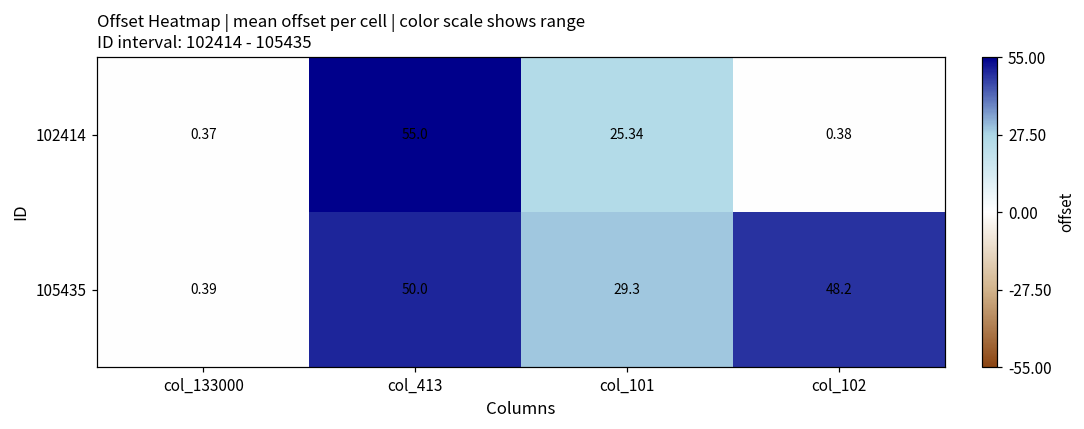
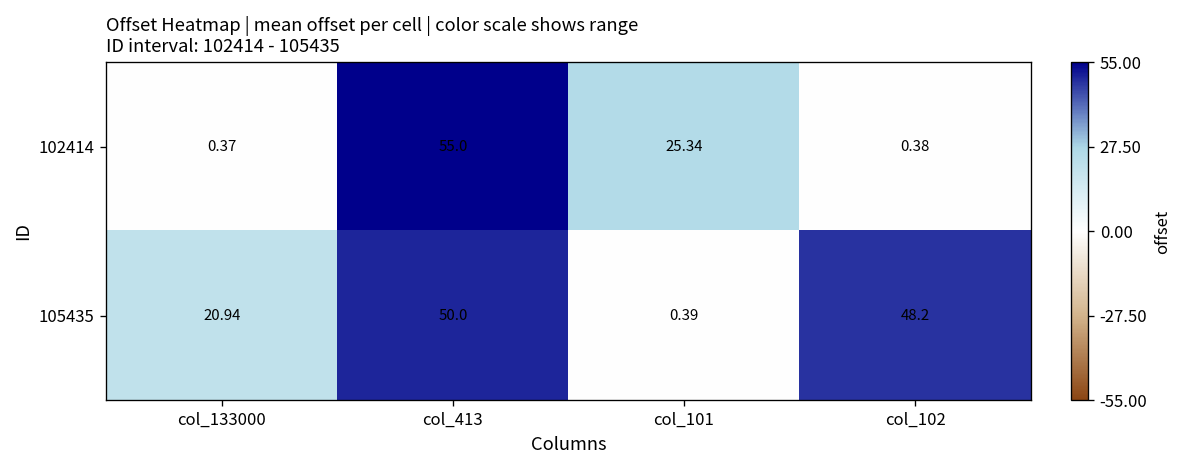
105435, col_133000: 0.39 -> 20.94
105435, col_101: 29.3 -> 0.39
